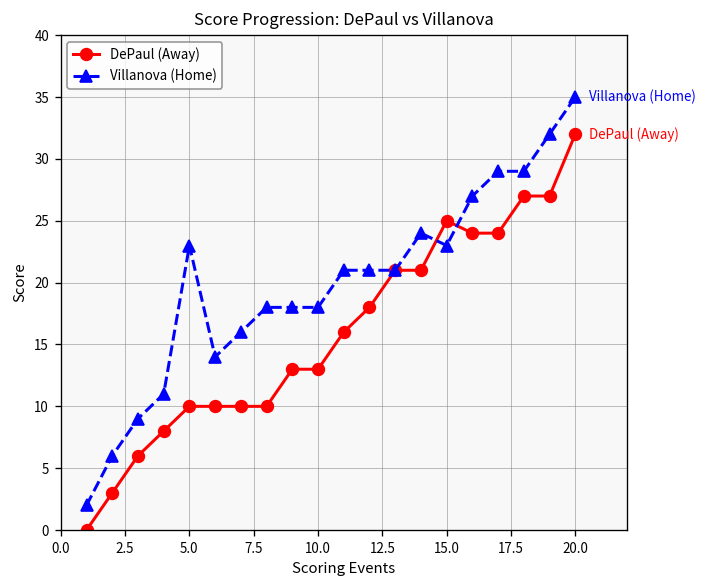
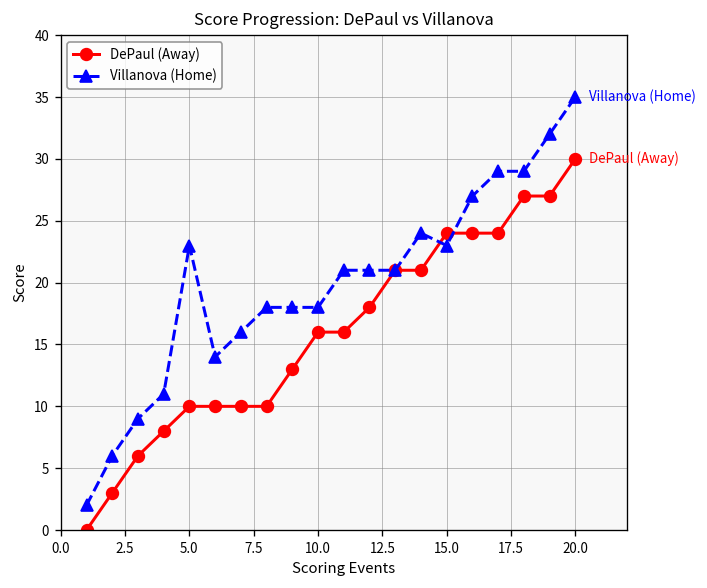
DePaul (Away), 10.0: 13 -> 16
DePaul (Away), 15.0: 25 -> 24
DePaul (Away), 20.0: 32 -> 30
